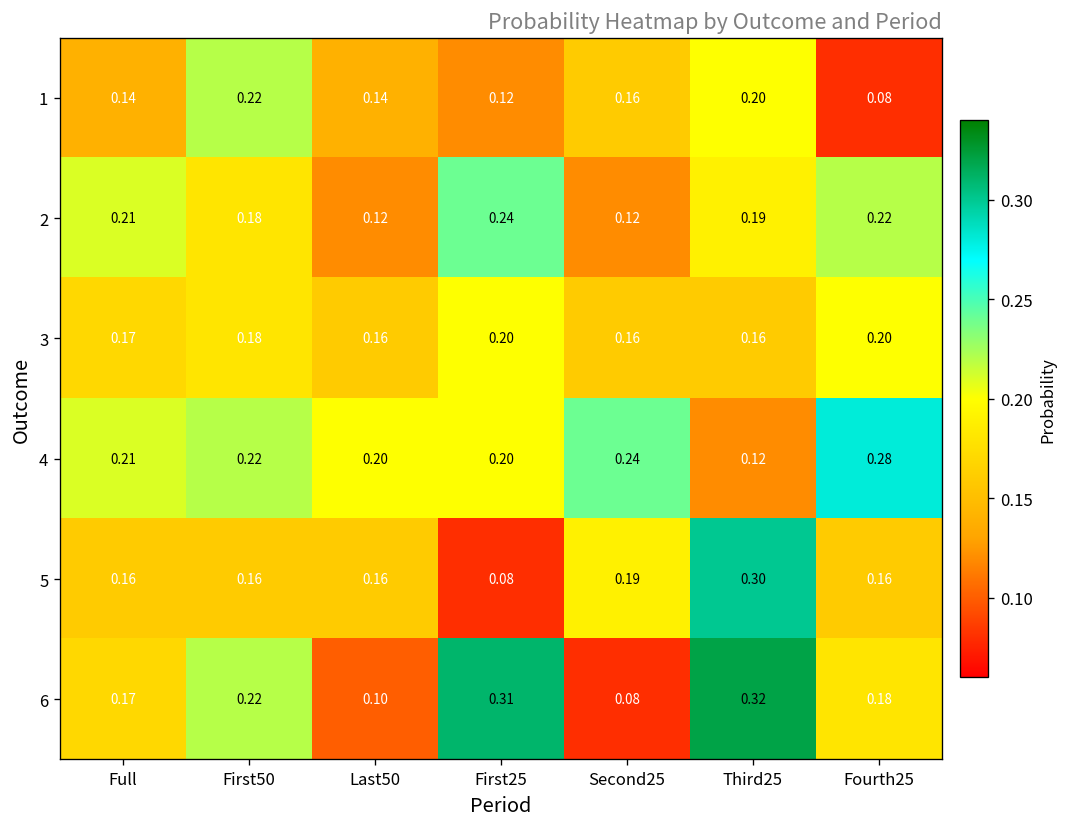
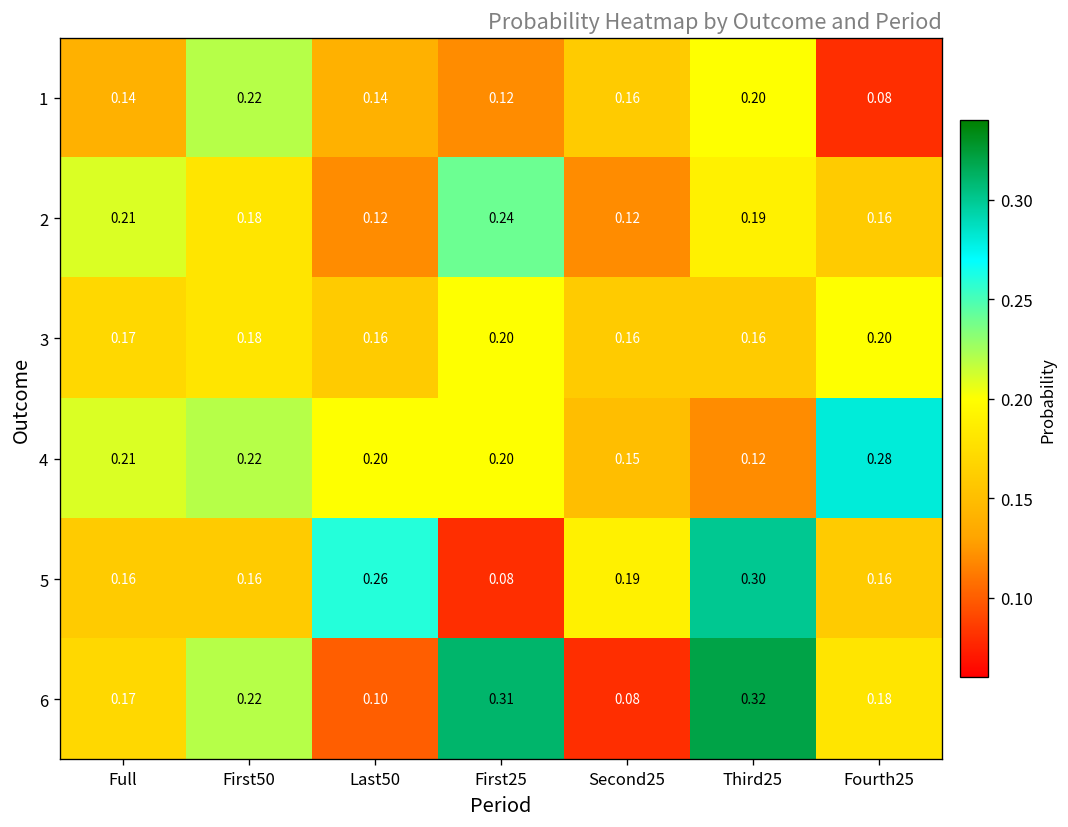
2, Fourth25: 0.22 -> 0.16
4, Second25: 0.24 -> 0.15
5, Last50: 0.16 -> 0.26
